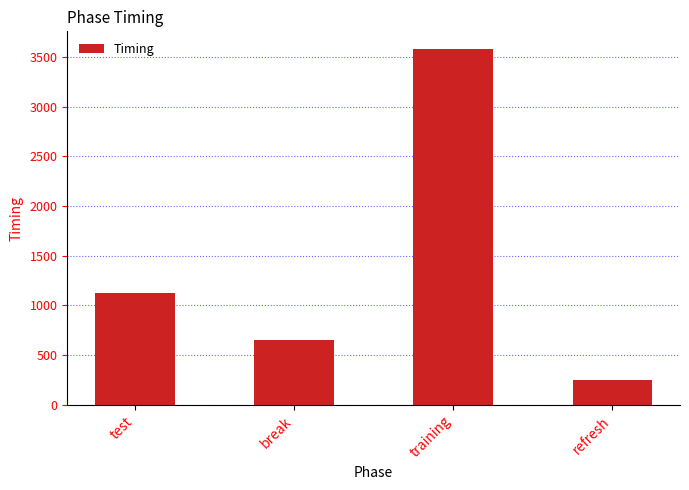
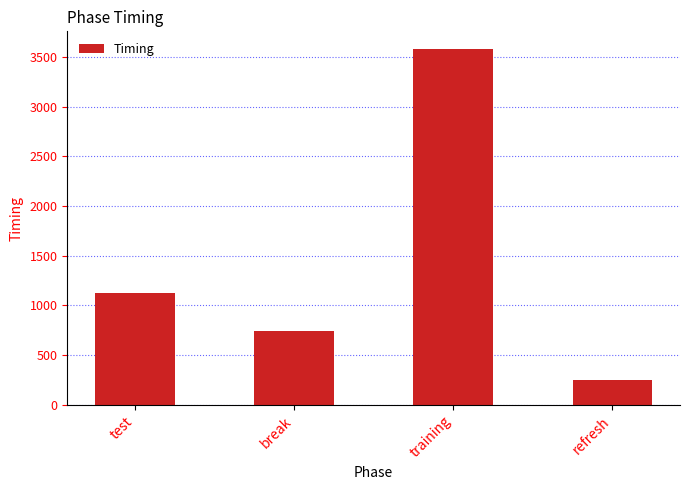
break: 660 -> 740
